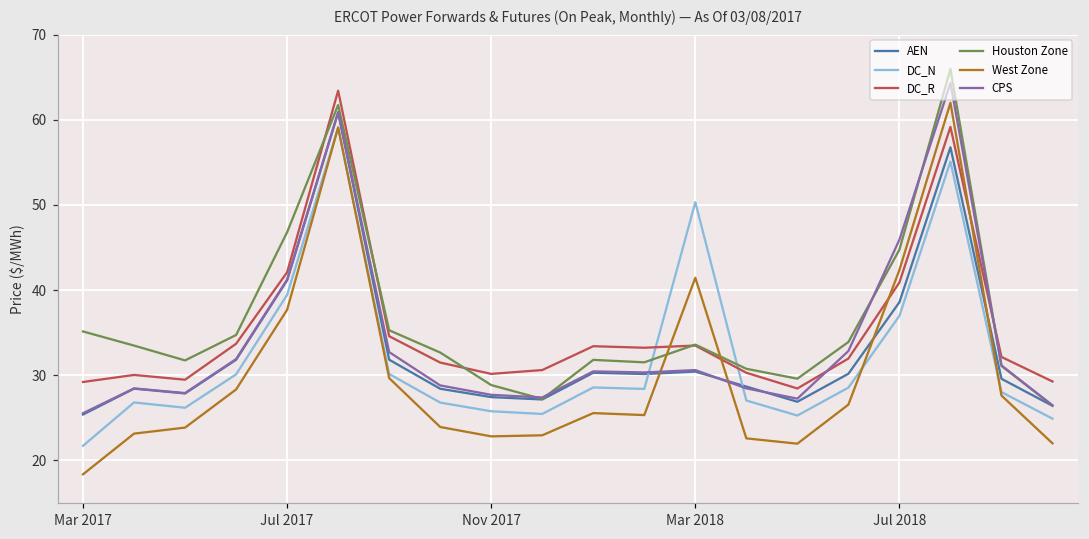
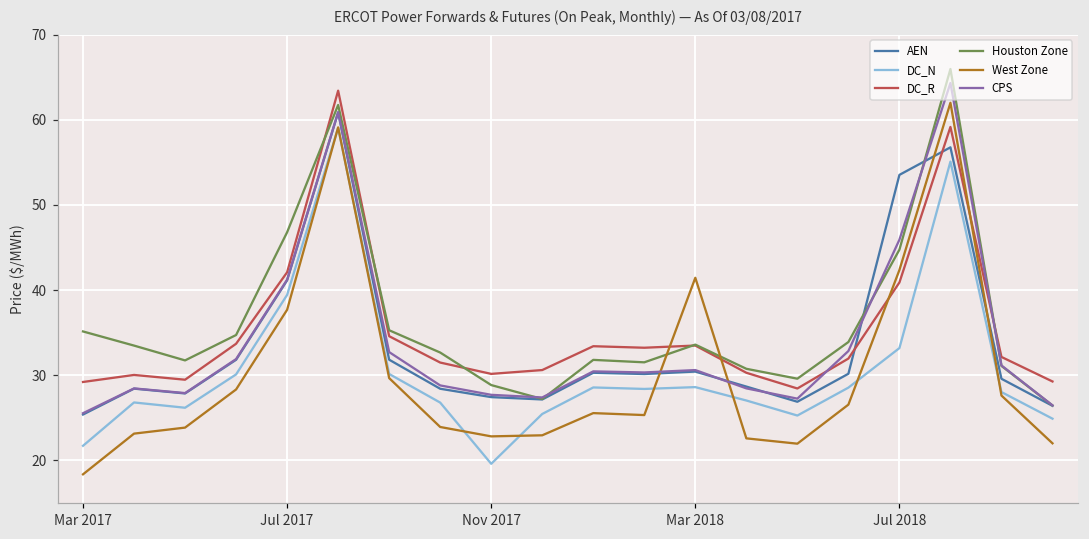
DC_N, Nov 2017: 26 -> 20
DC_N, Mar 2018: 50 -> 29
AEN, Jul 2018: 39 -> 54
DC_N, Jul 2018: 37 -> 33
